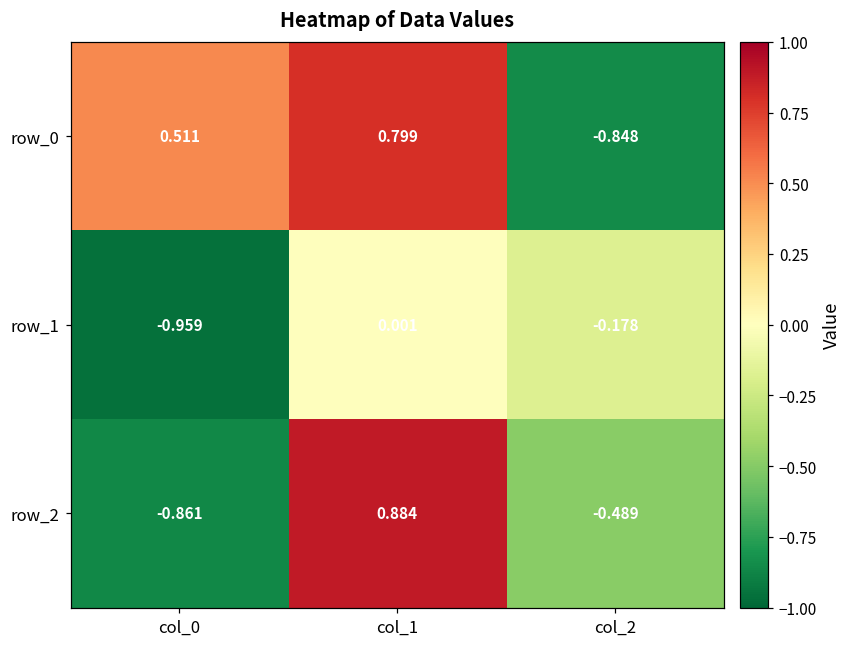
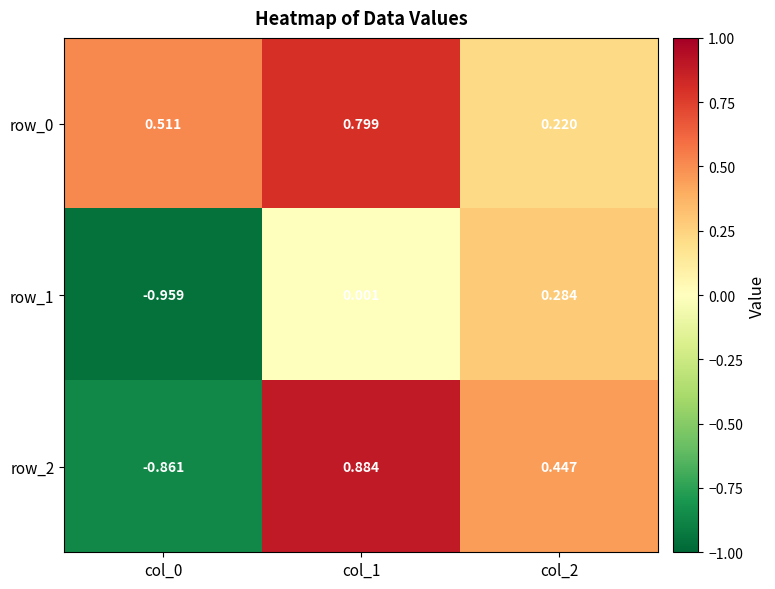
row_0, col_2: -0.848 -> 0.220
row_1, col_2: -0.178 -> 0.284
row_2, col_2: -0.489 -> 0.447
